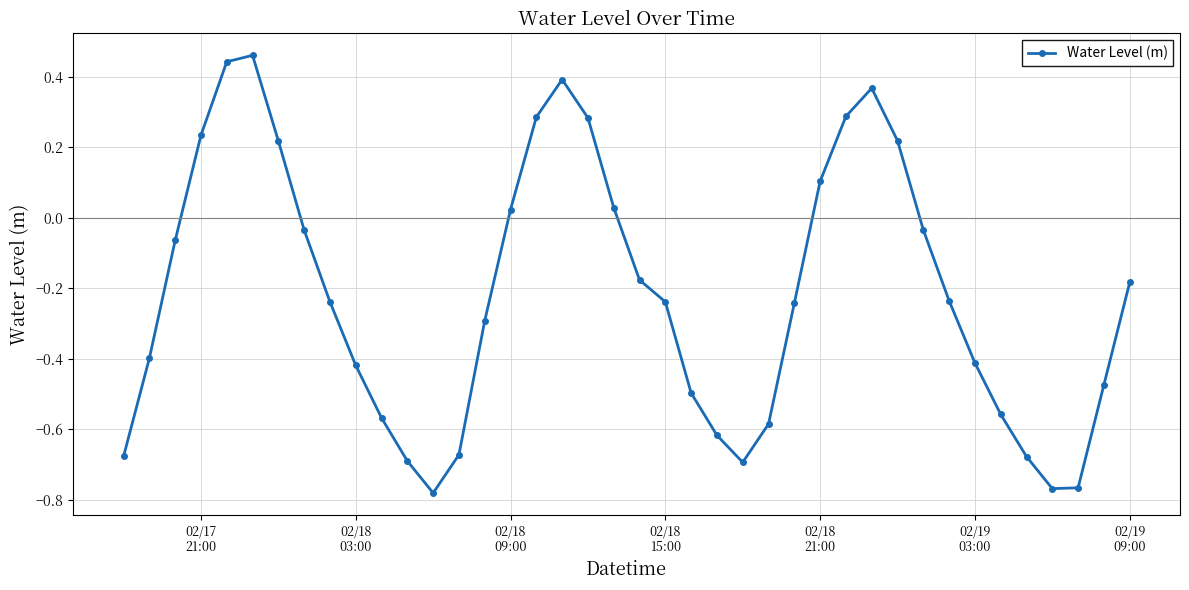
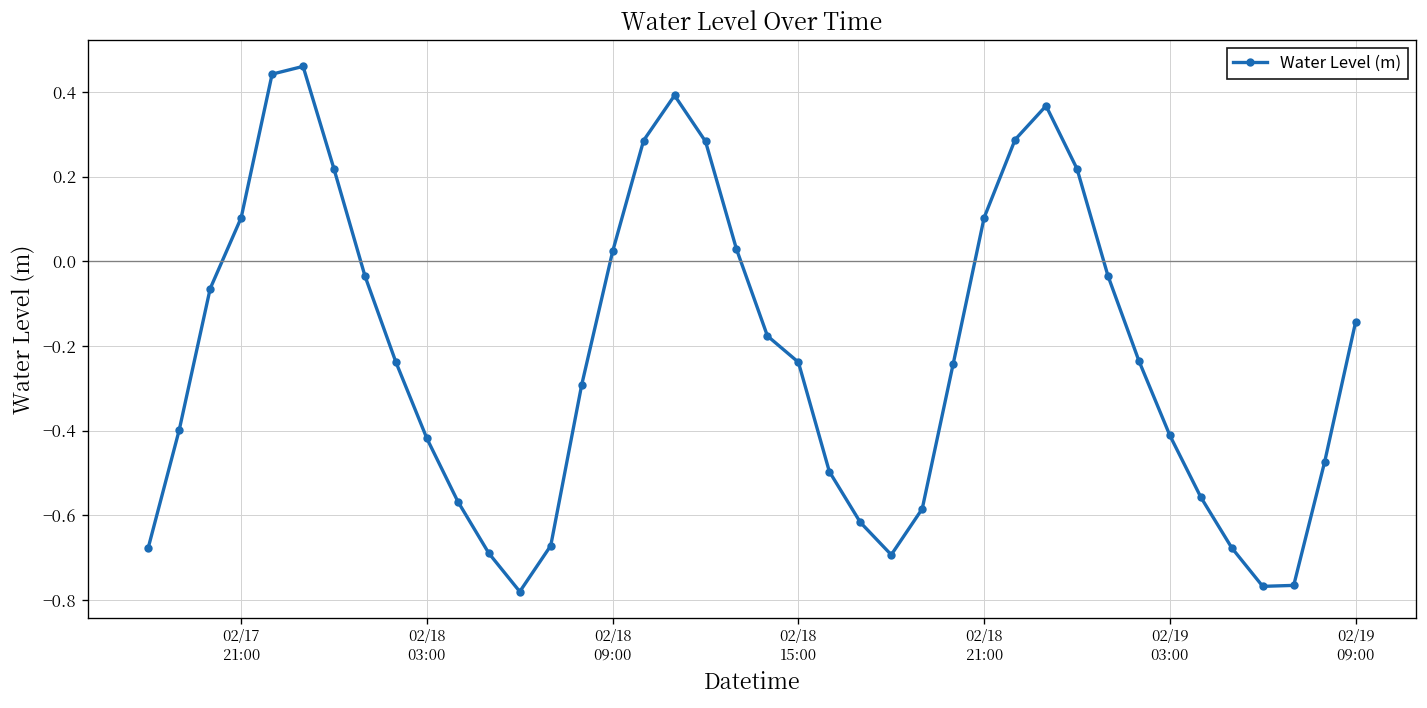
02/17 21:00: 0.23 -> 0.10
02/19 09:00: -0.18 -> -0.14
